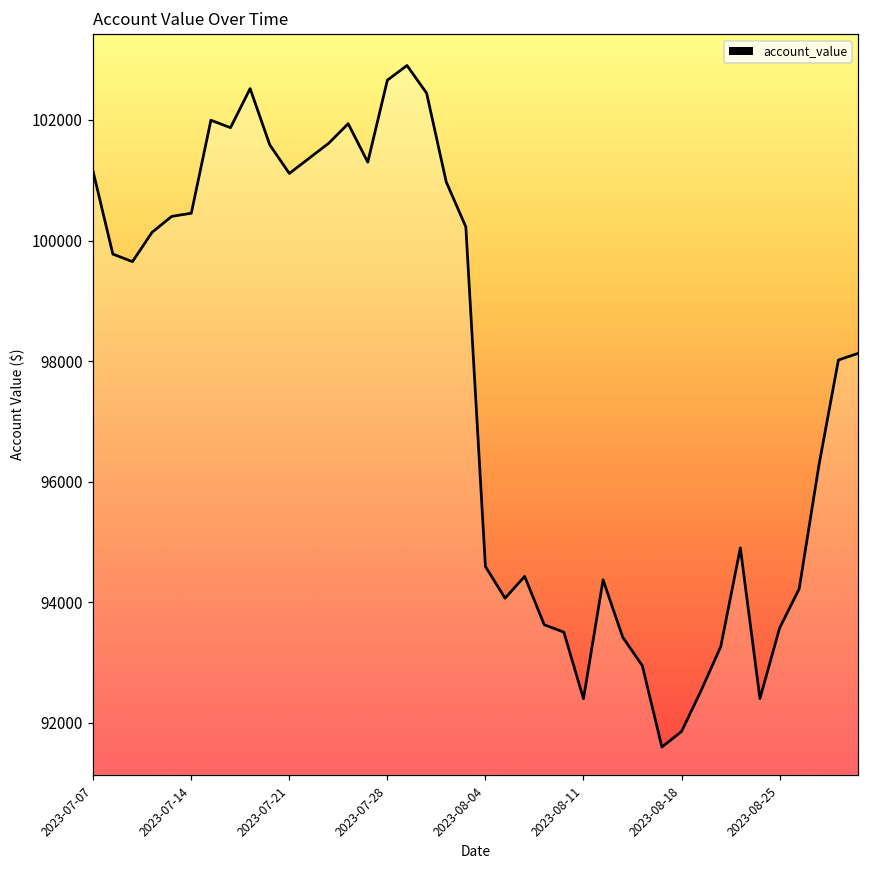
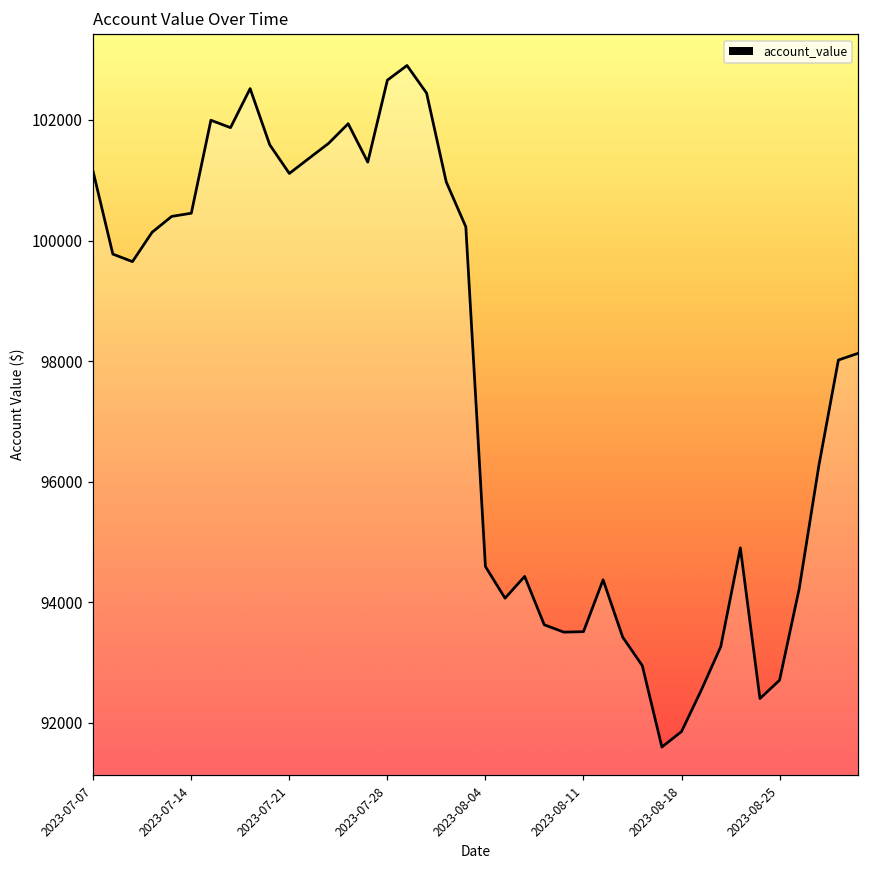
2023-08-11: 92400 -> 93500
2023-08-25: 93600 -> 92700
